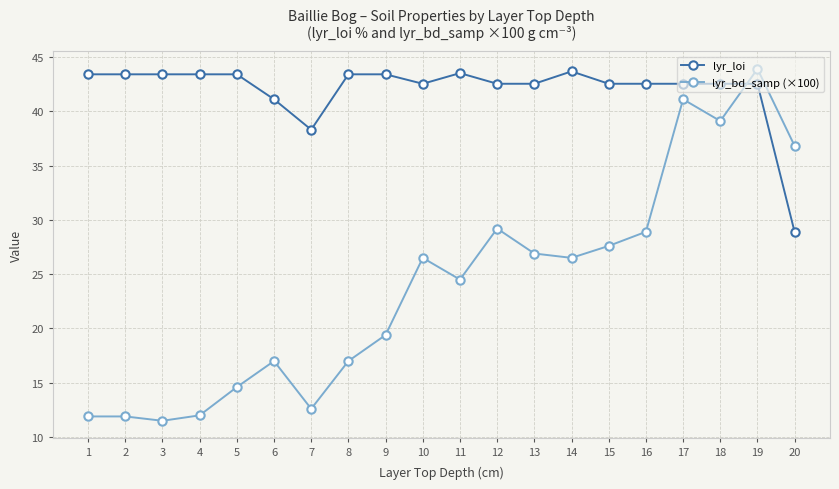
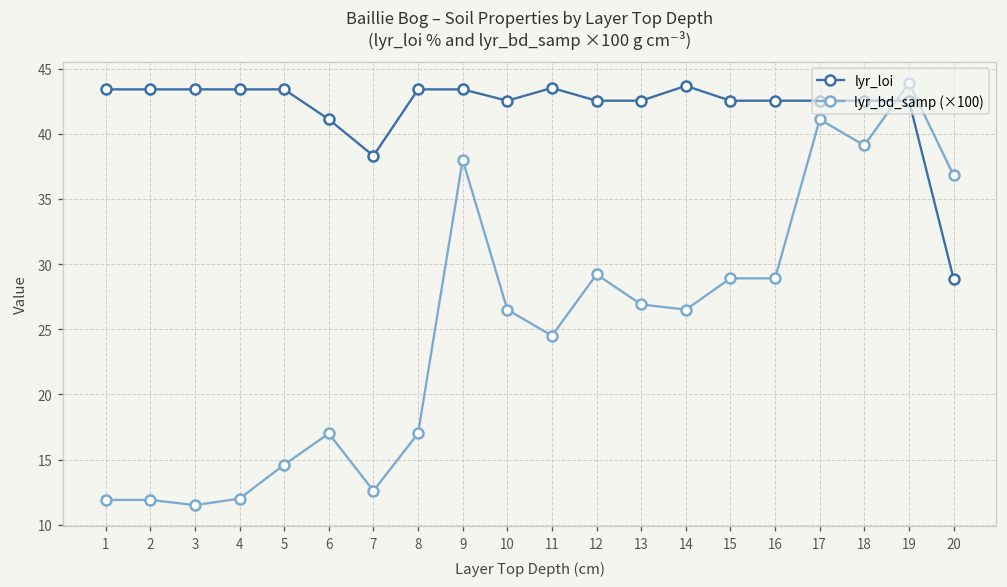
lyr_bd_samp (×100), 9: 19.4 -> 38.0
lyr_bd_samp (×100), 15: 27.6 -> 28.9
